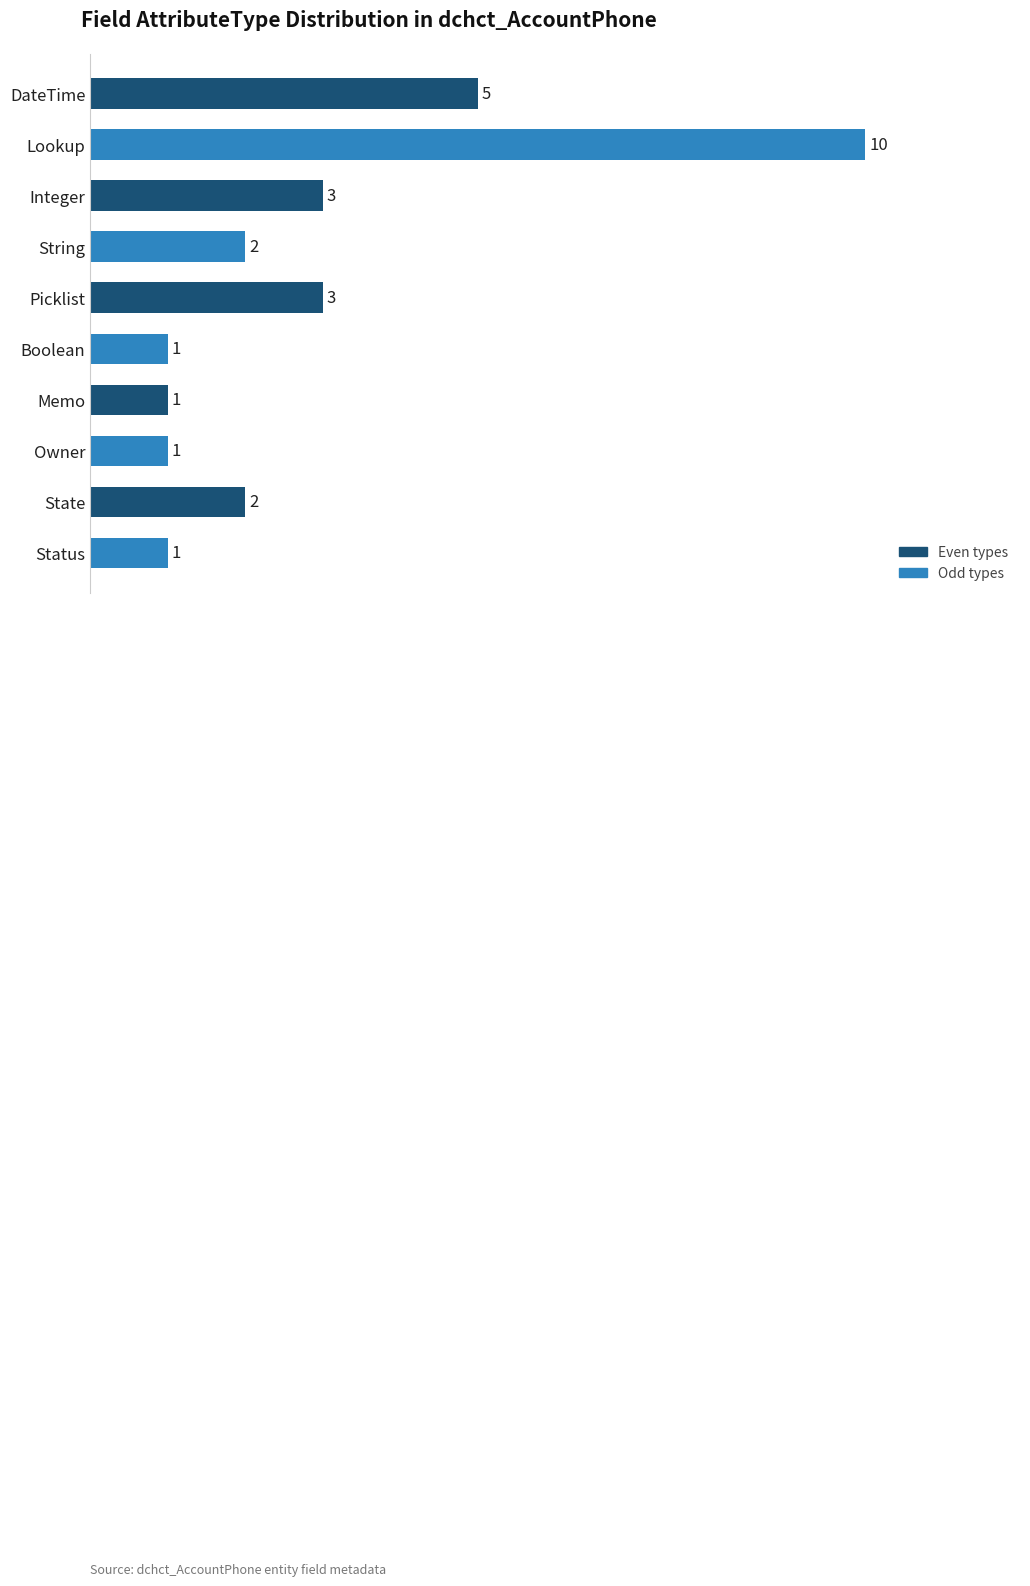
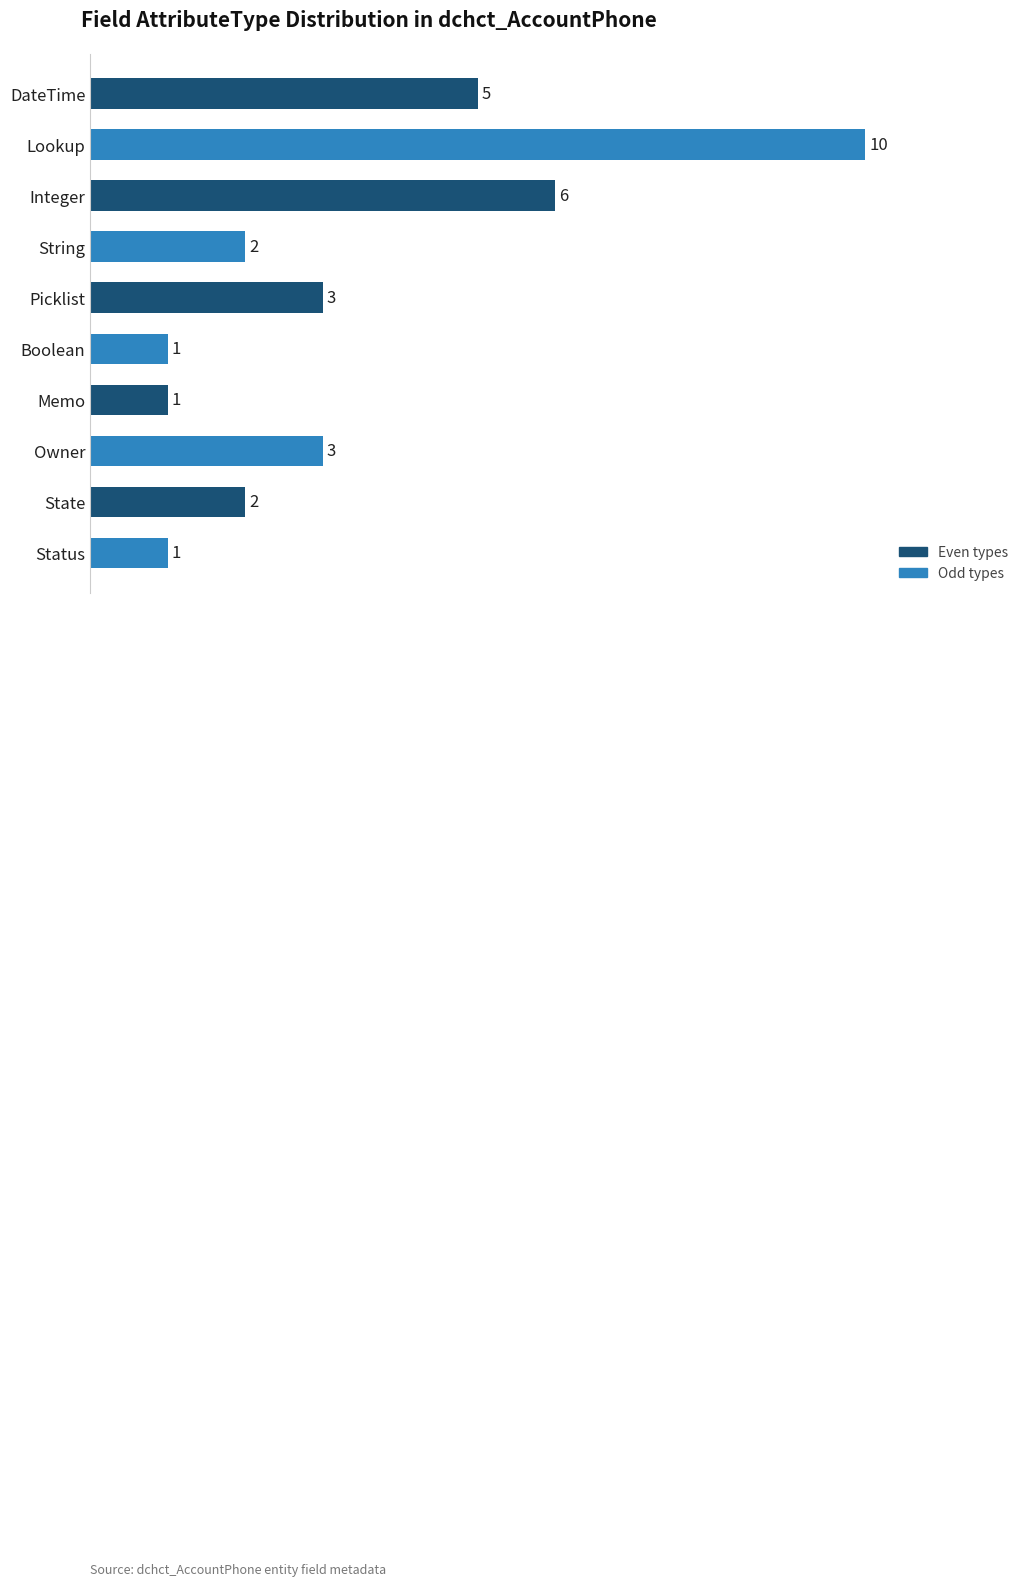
Integer: 3 -> 6
Owner: 1 -> 3
